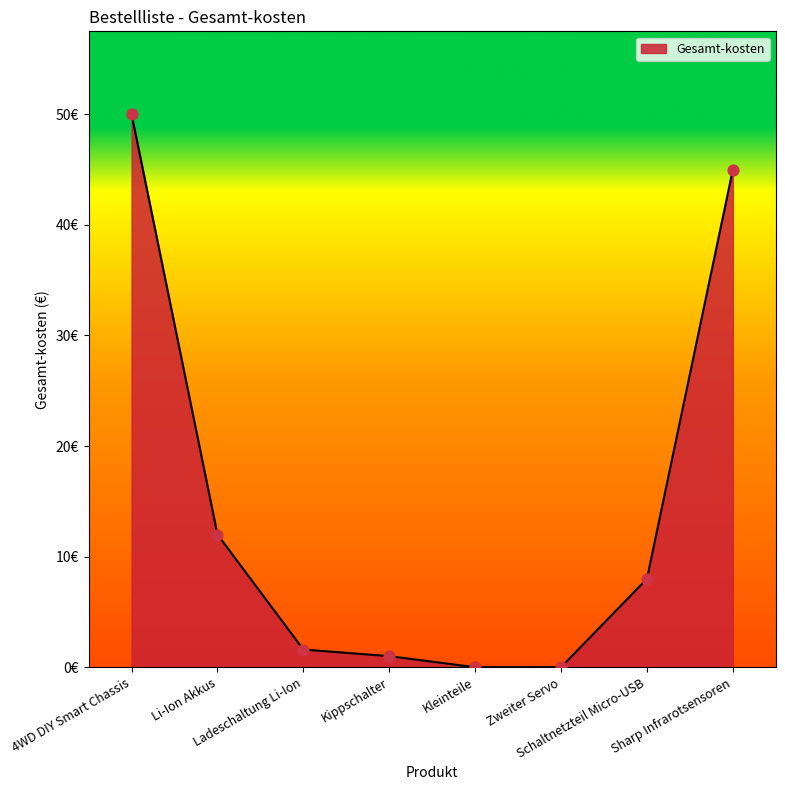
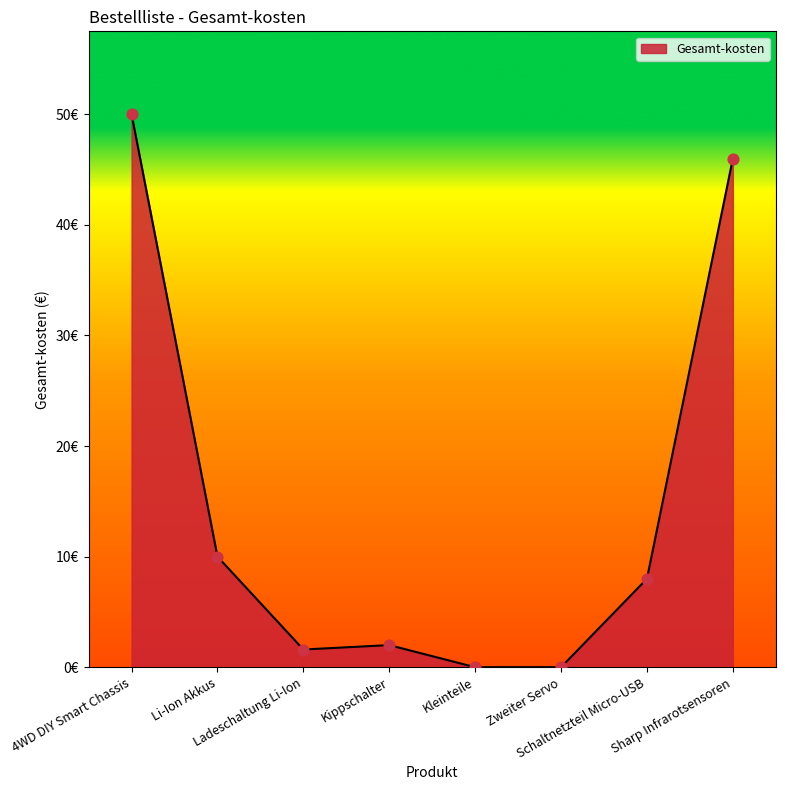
Li-Ion Akkus: 12€ -> 10€
Kippschalter: 1€ -> 2€
Sharp Infrarotsensoren: 45€ -> 46€
